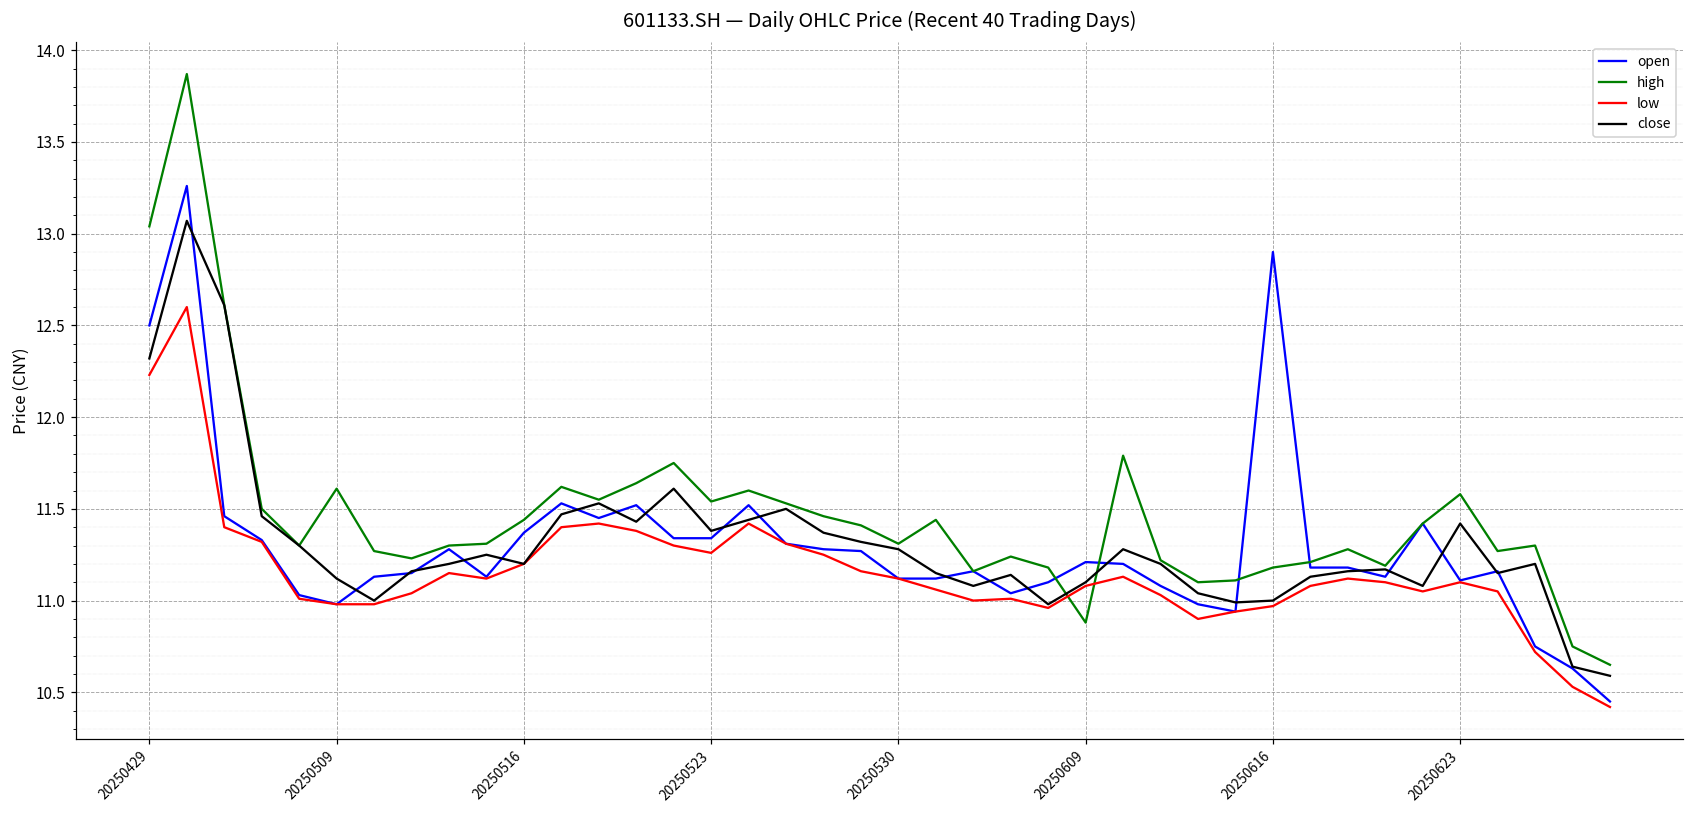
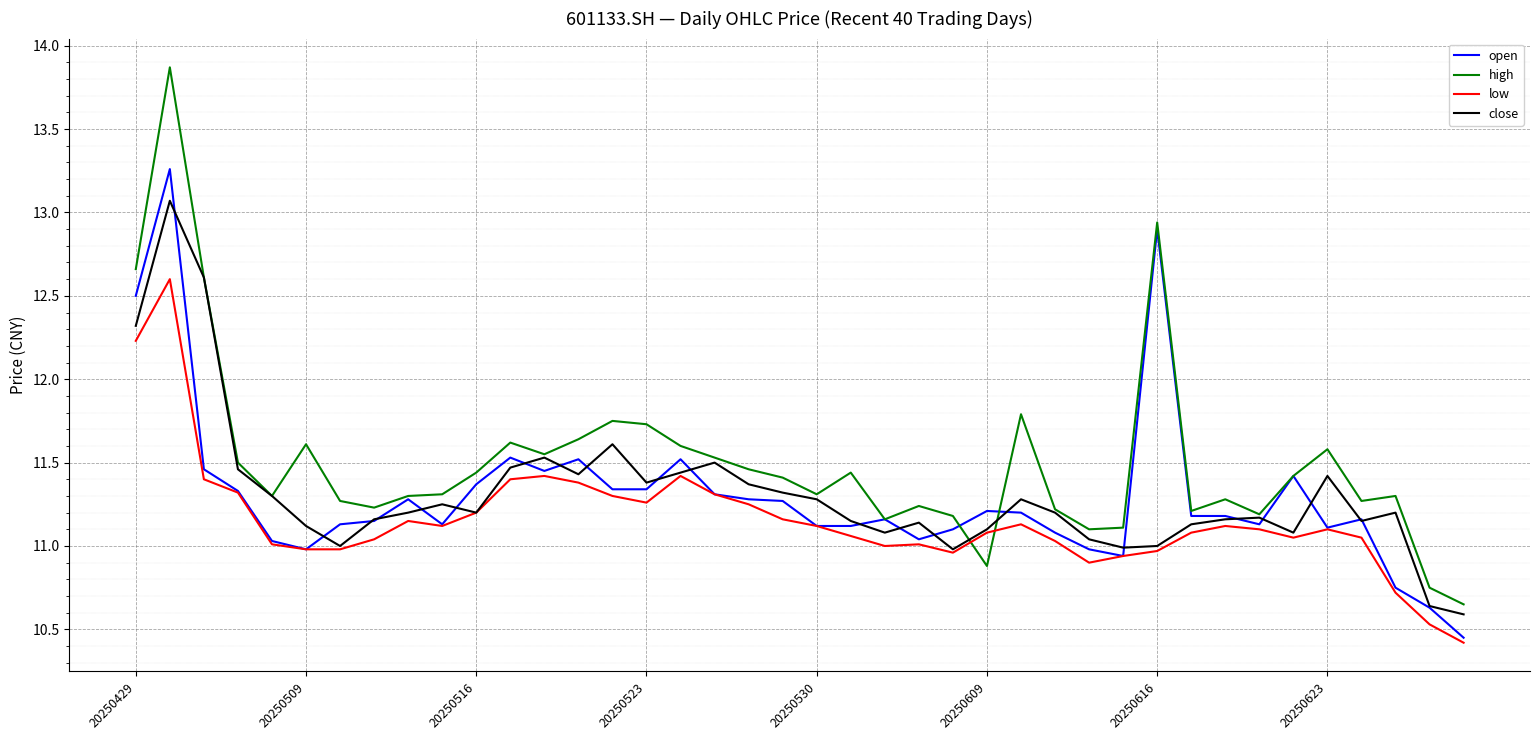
high, 20250429: 13.04 -> 12.66
high, 20250523: 11.54 -> 11.73
high, 20250616: 11.18 -> 12.94
